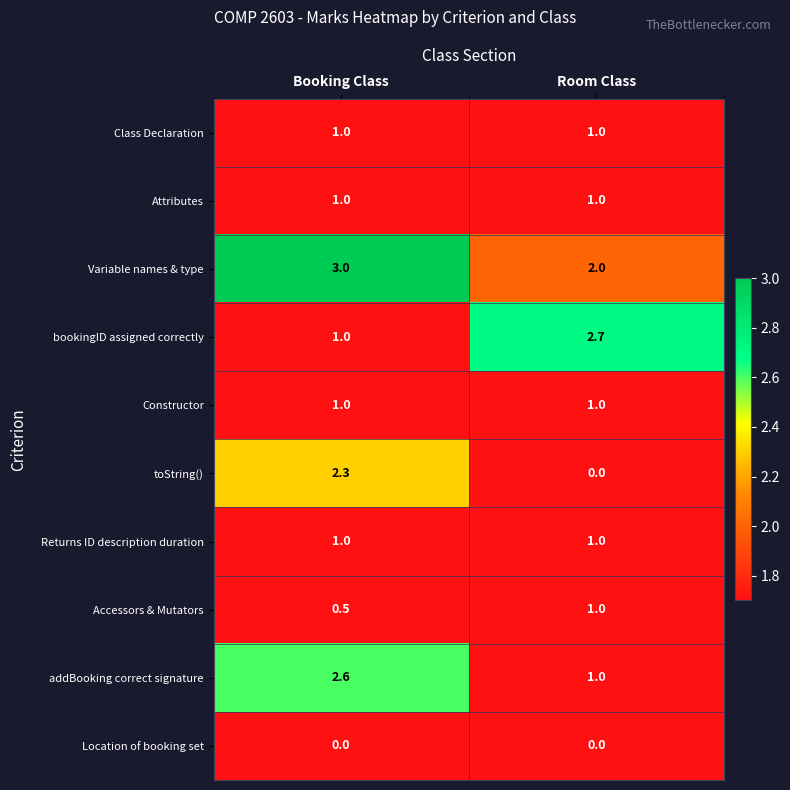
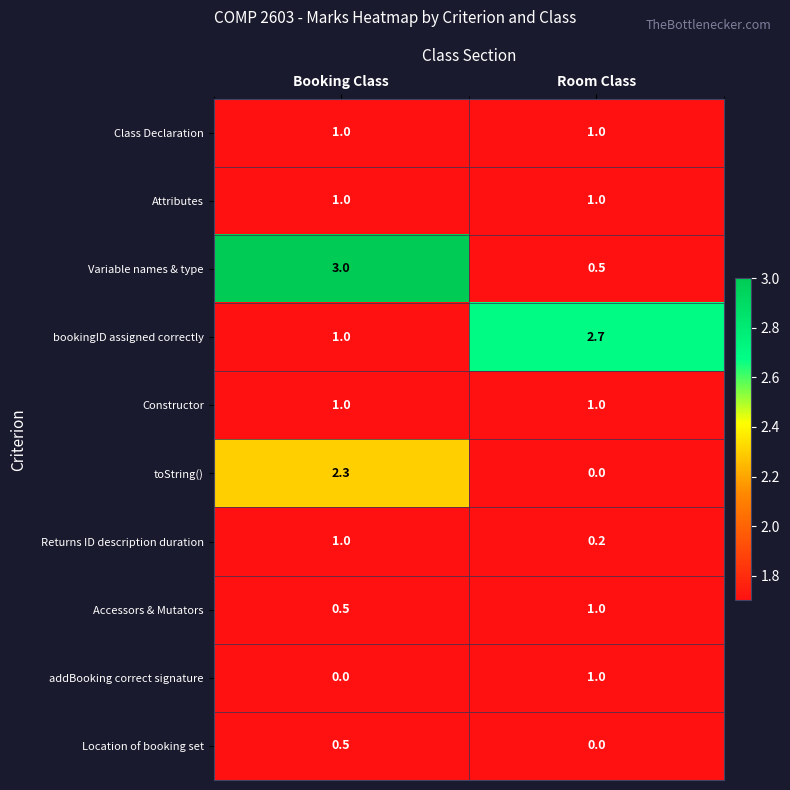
Variable names & type, Room Class: 2.0 -> 0.5
Returns ID description duration, Room Class: 1.0 -> 0.2
addBooking correct signature, Booking Class: 2.6 -> 0.0
Location of booking set, Booking Class: 0.0 -> 0.5
